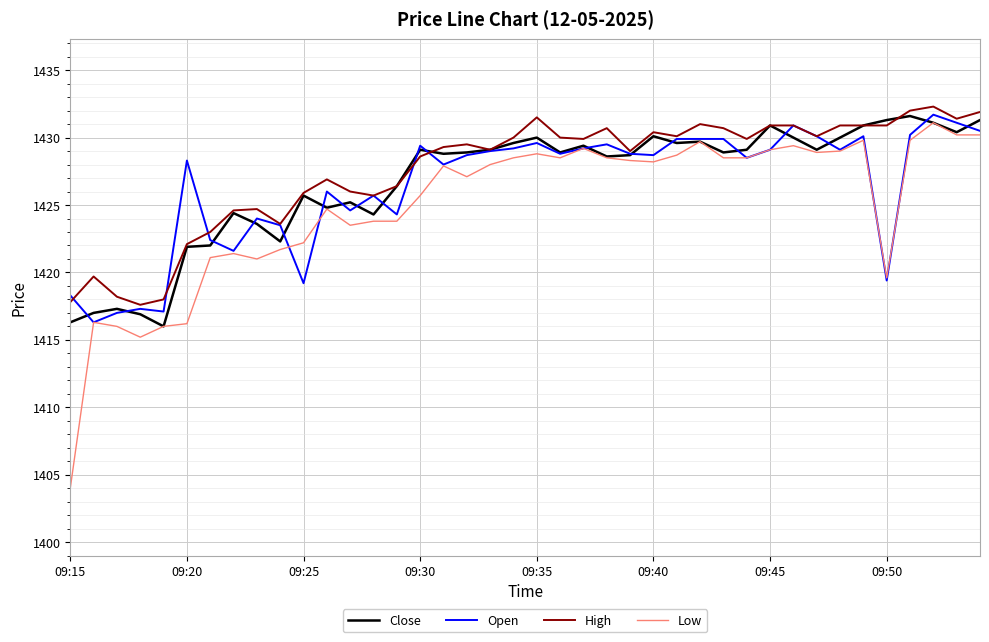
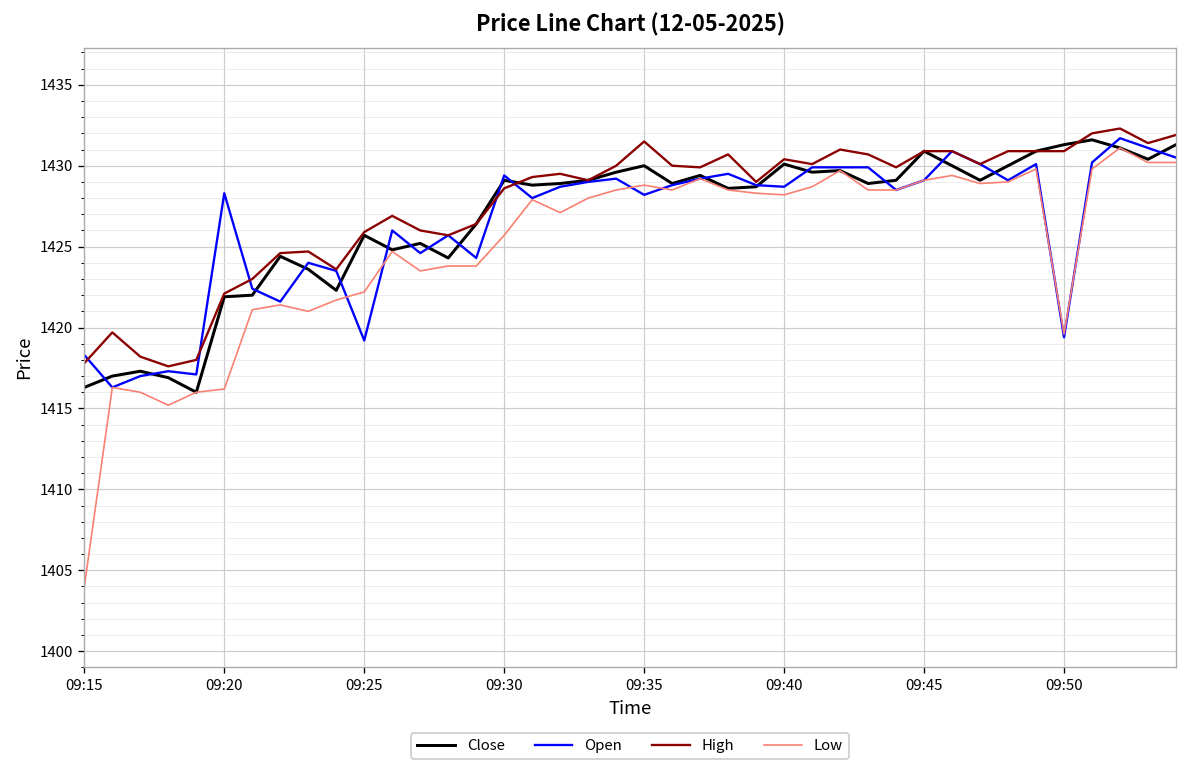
Open, 09:35: 1429.6 -> 1428.2
